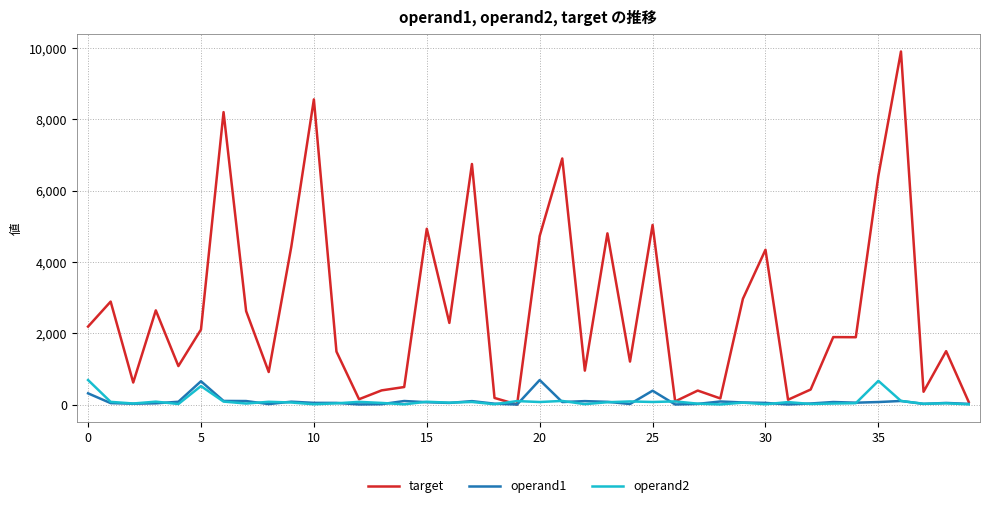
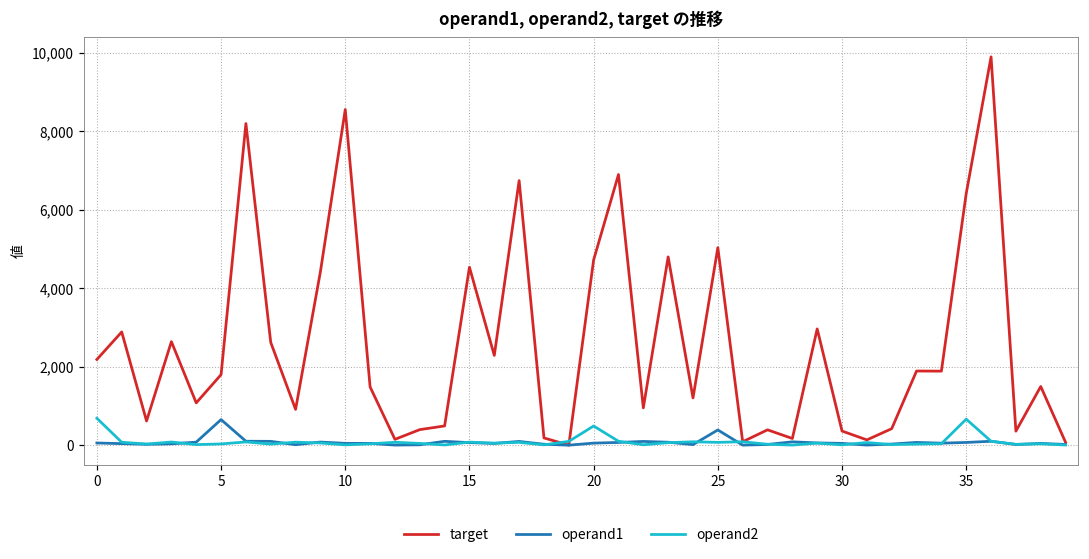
operand1, 0: 300 -> 100
target, 5: 2,100 -> 1,800
operand2, 5: 500 -> 0
target, 15: 4,900 -> 4,500
operand1, 20: 700 -> 100
operand2, 20: 100 -> 500
target, 30: 4,300 -> 400
